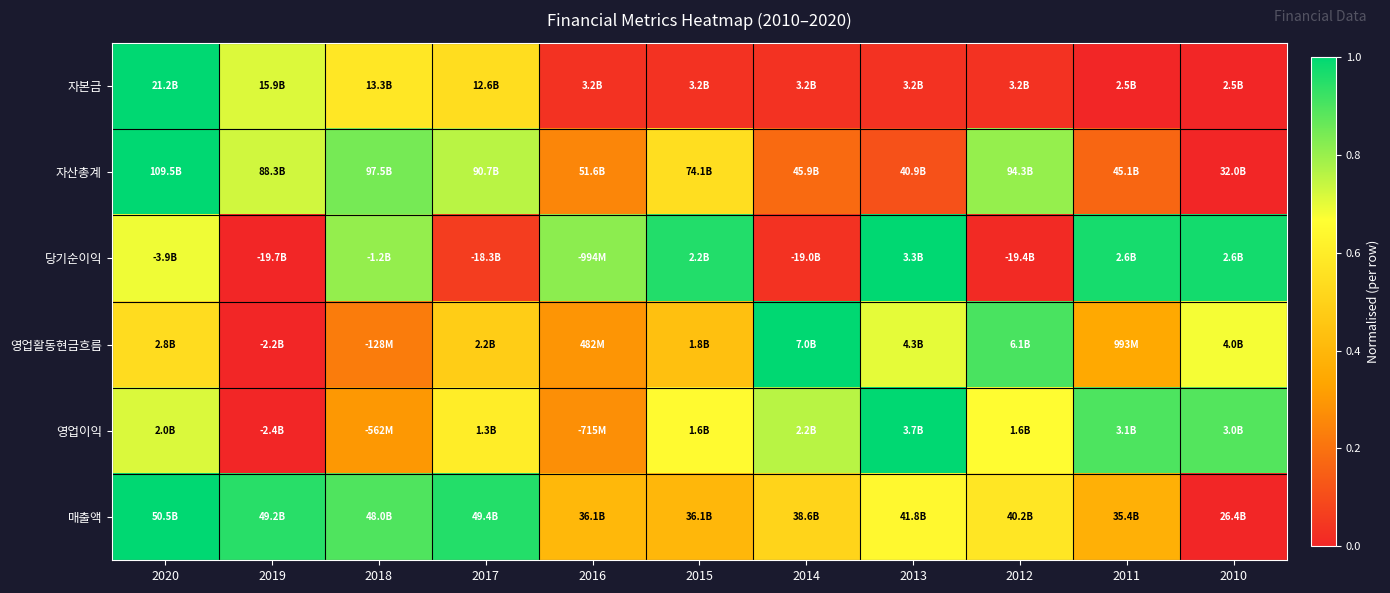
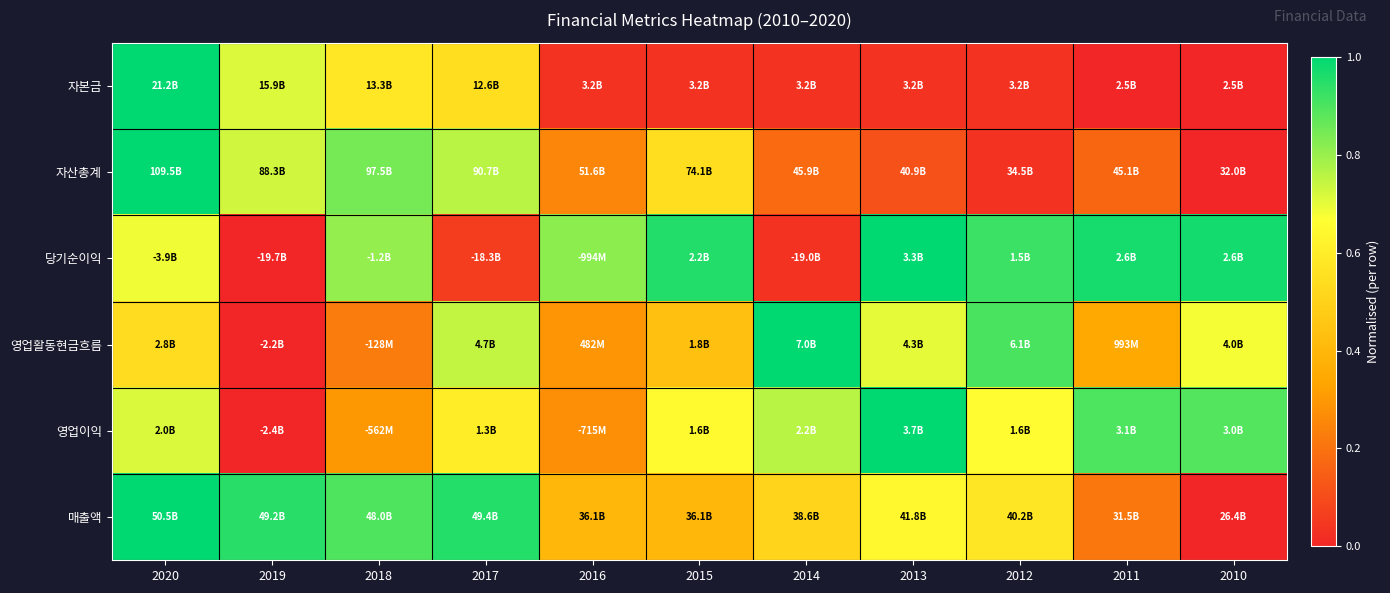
자산총계, 2012: 94.3B -> 34.5B
당기순이익, 2012: -19.4B -> 1.5B
영업활동현금흐름, 2017: 2.2B -> 4.7B
매출액, 2011: 35.4B -> 31.5B
